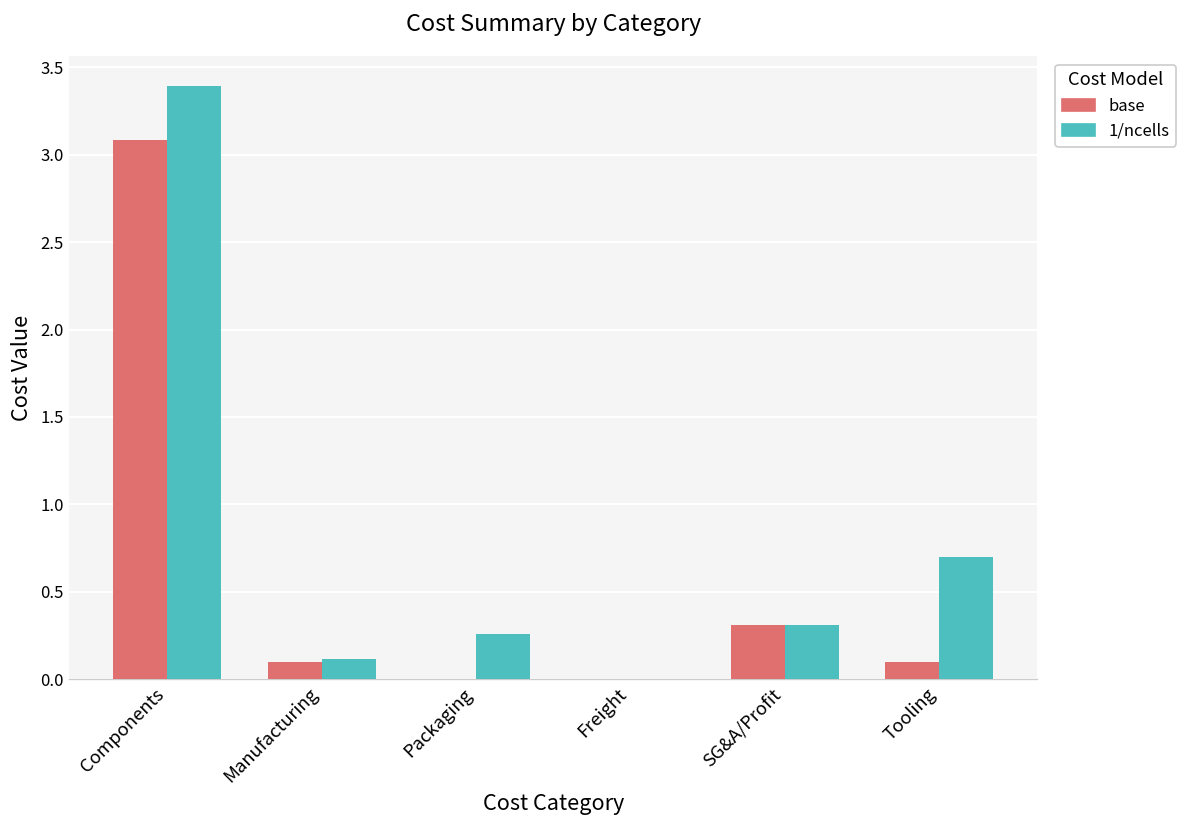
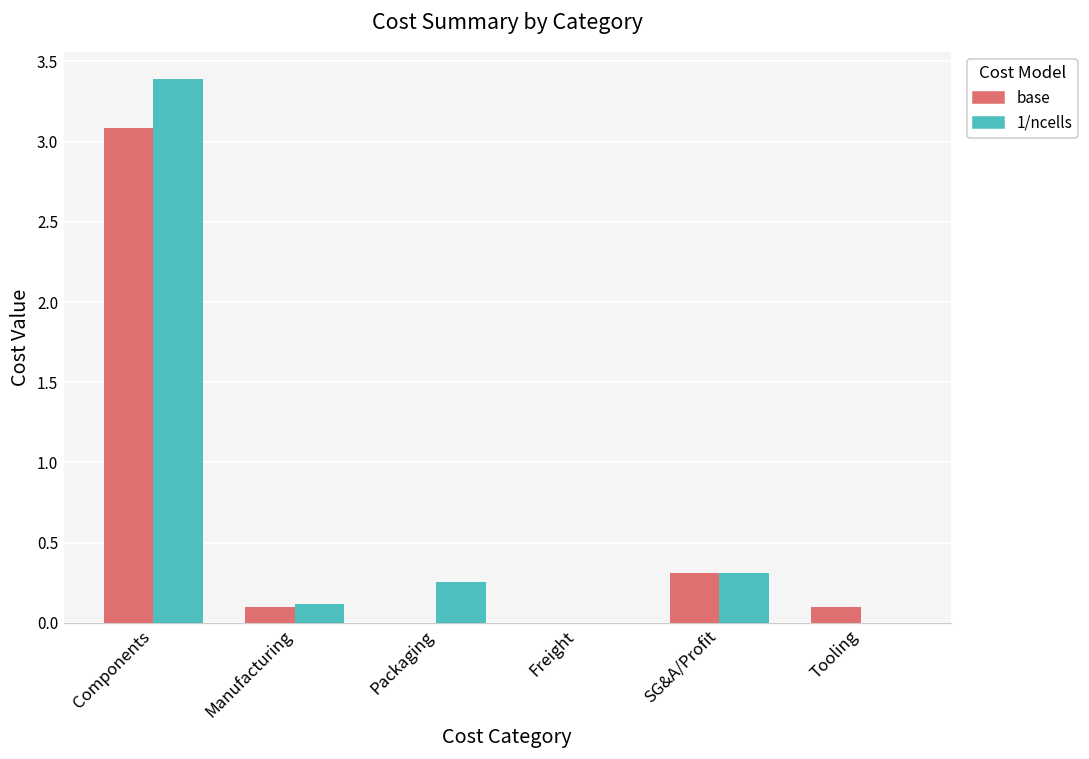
1/ncells, Tooling: 0.7 -> 0.0
